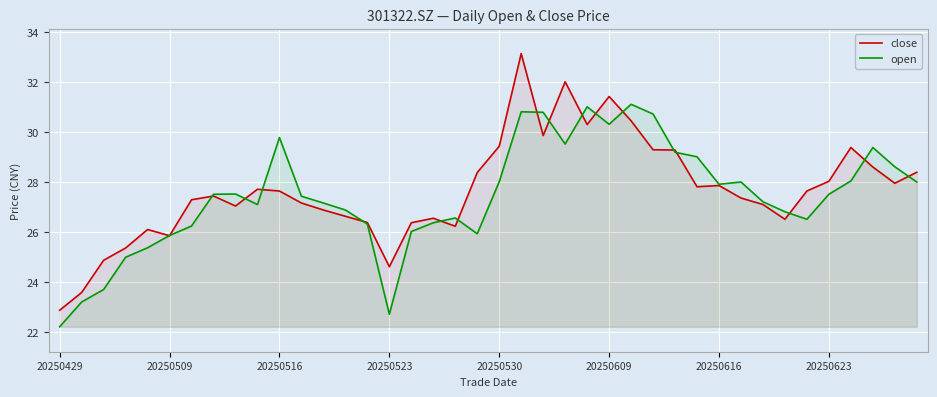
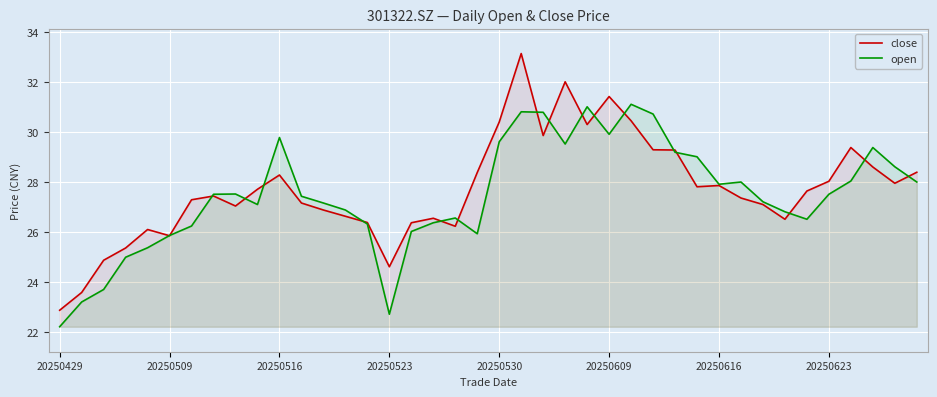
close, 20250516: 27.6 -> 28.3
close, 20250530: 29.4 -> 30.4
open, 20250530: 28.0 -> 29.6
open, 20250609: 30.3 -> 29.9
